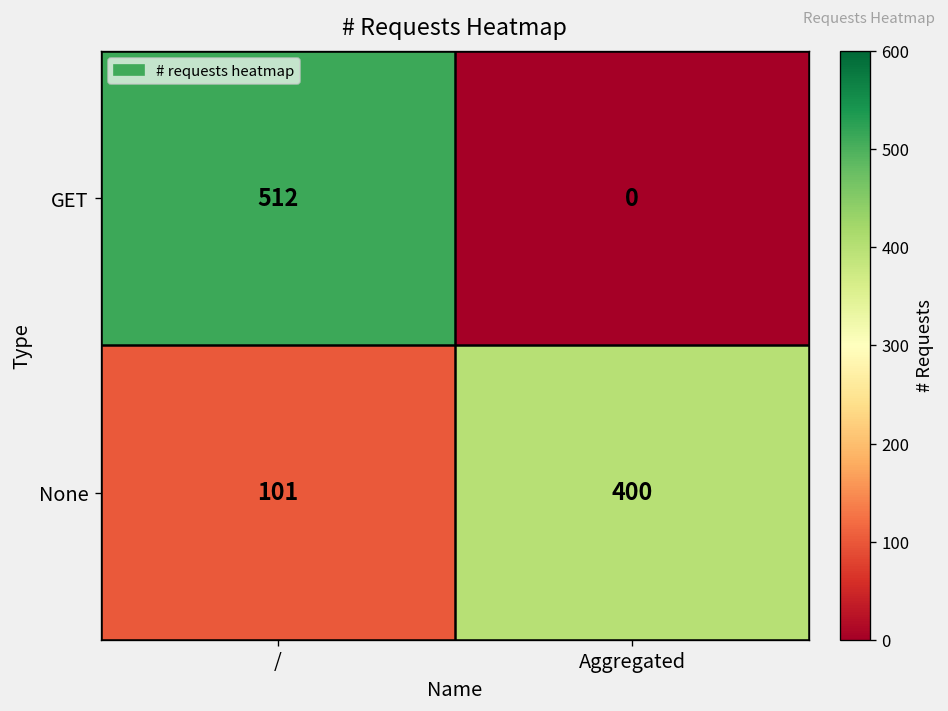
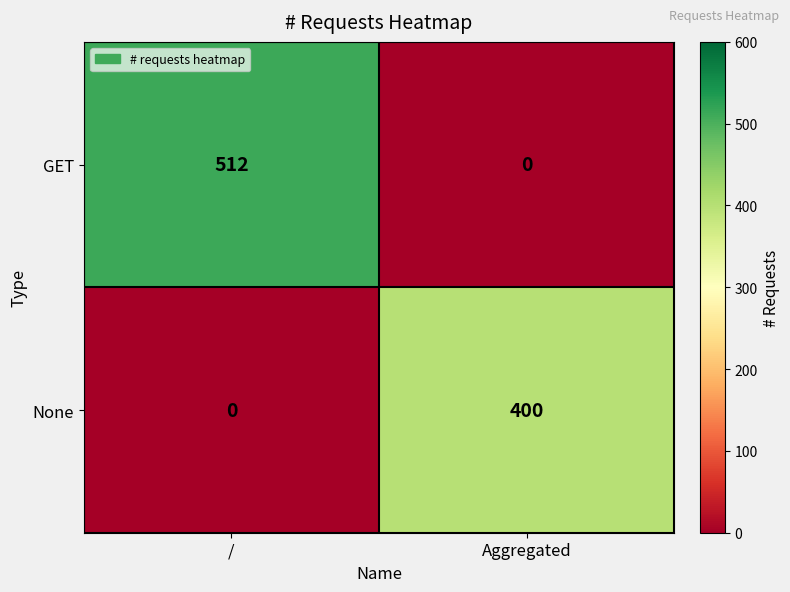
None, /: 101 -> 0
